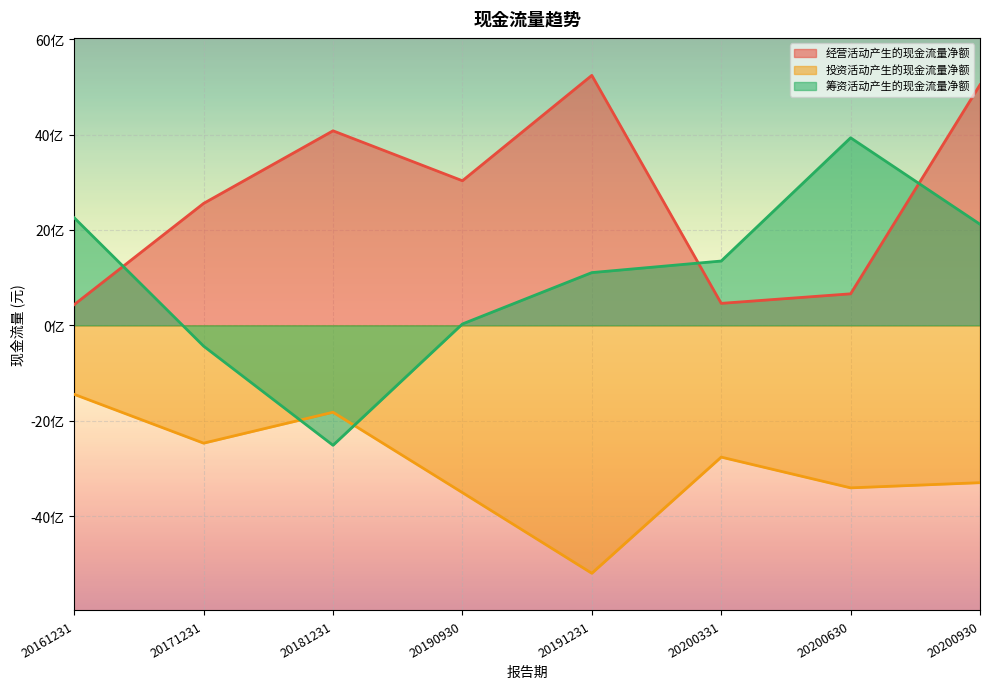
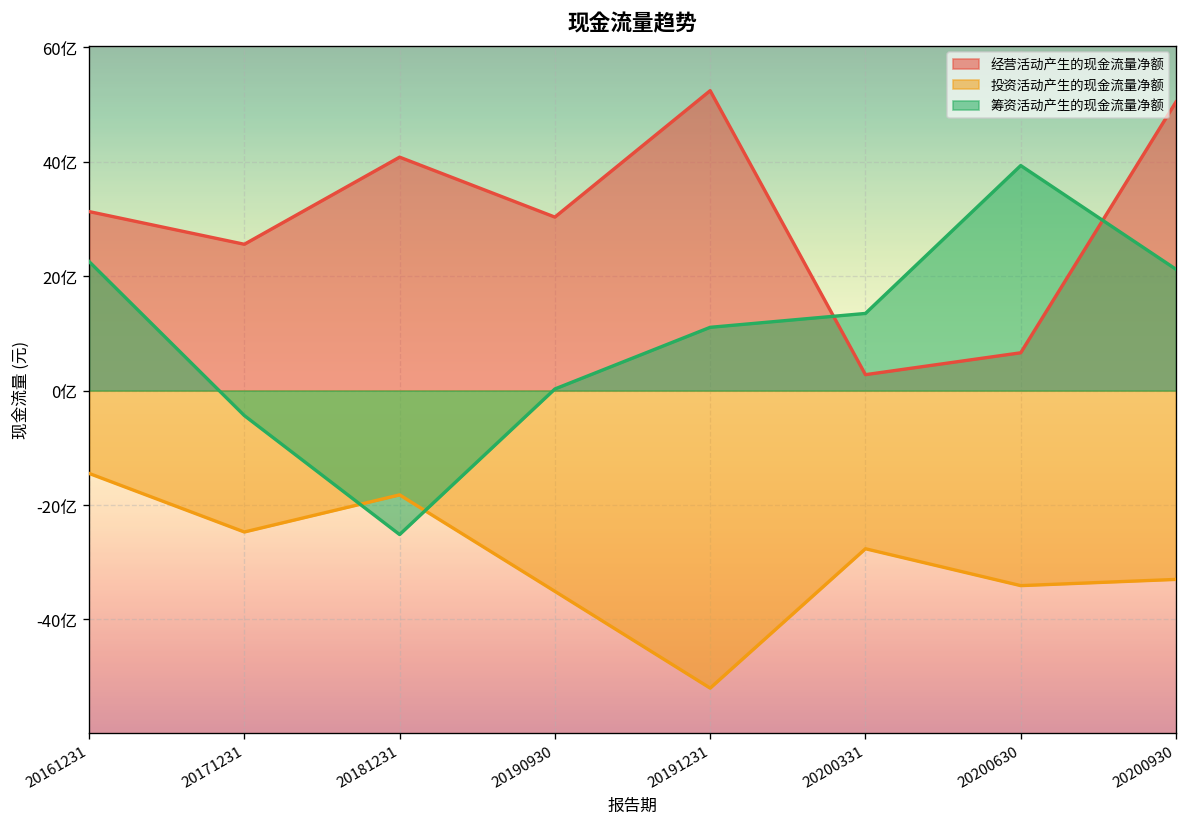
经营活动产生的现金流量净额, 20161231: 4亿 -> 31亿
经营活动产生的现金流量净额, 20200331: 5亿 -> 3亿
